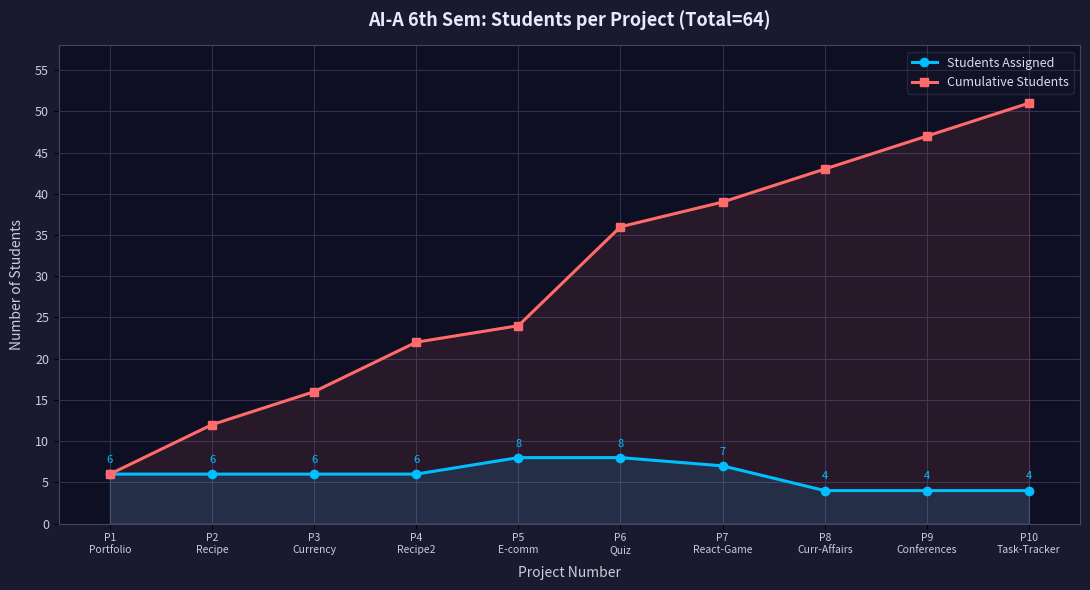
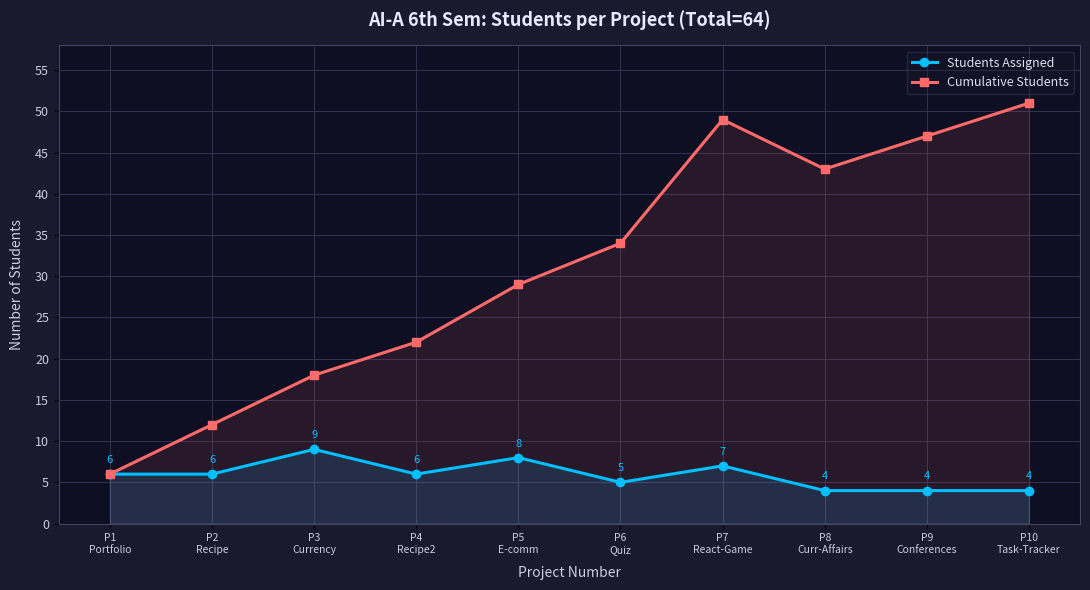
Students Assigned, P3 Currency: 6 -> 9
Cumulative Students, P3 Currency: 16 -> 18
Cumulative Students, P5 E-comm: 24 -> 29
Students Assigned, P6 Quiz: 8 -> 5
Cumulative Students, P6 Quiz: 36 -> 34
Cumulative Students, P7 React-Game: 39 -> 49
